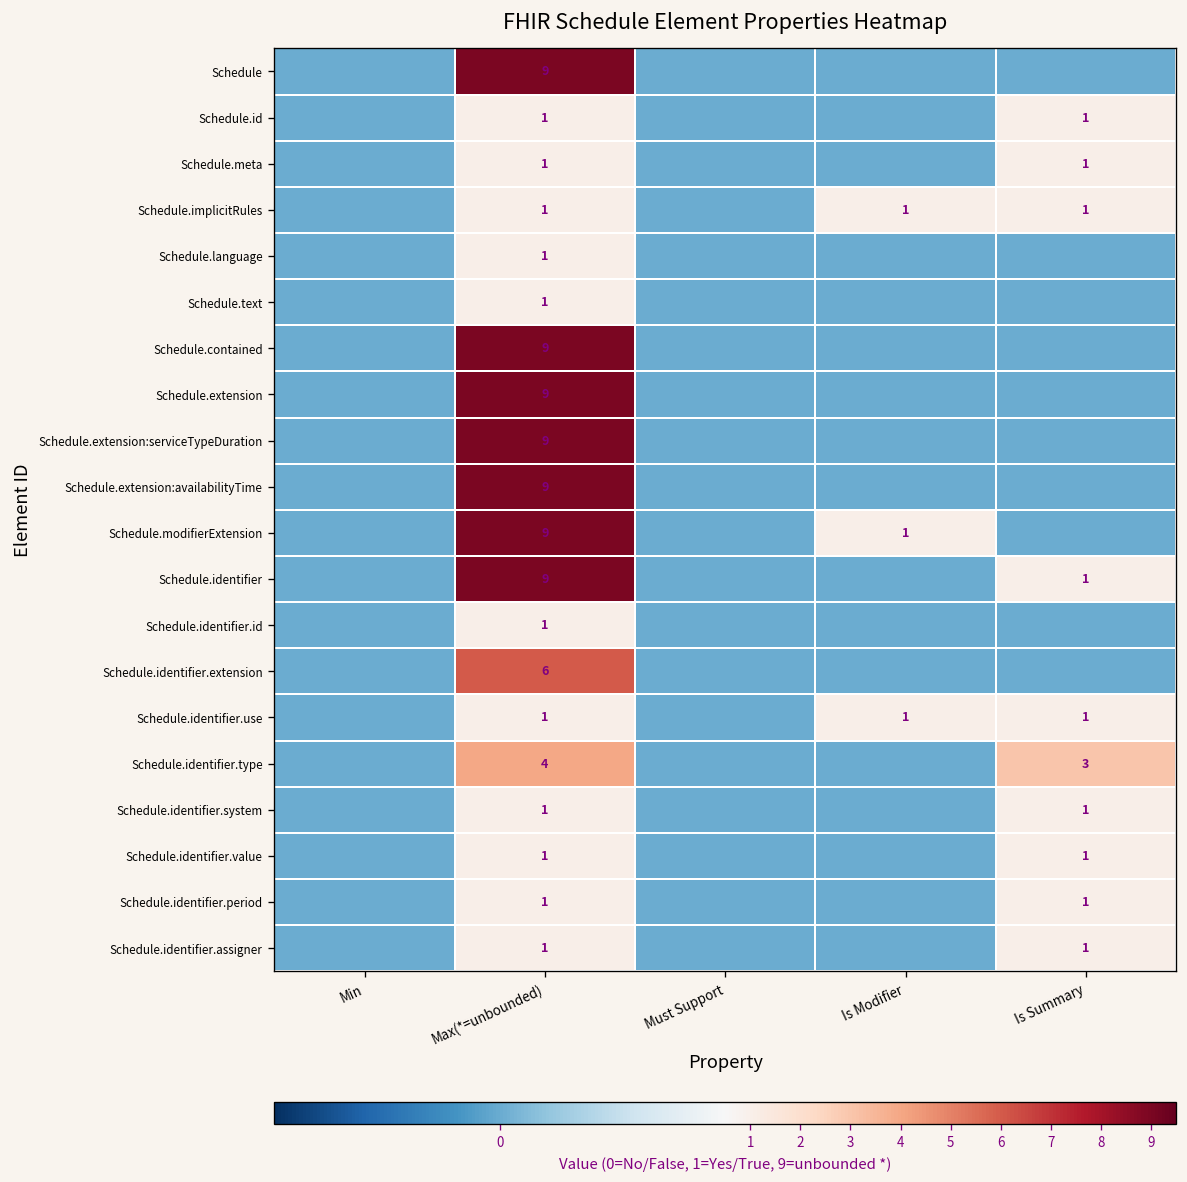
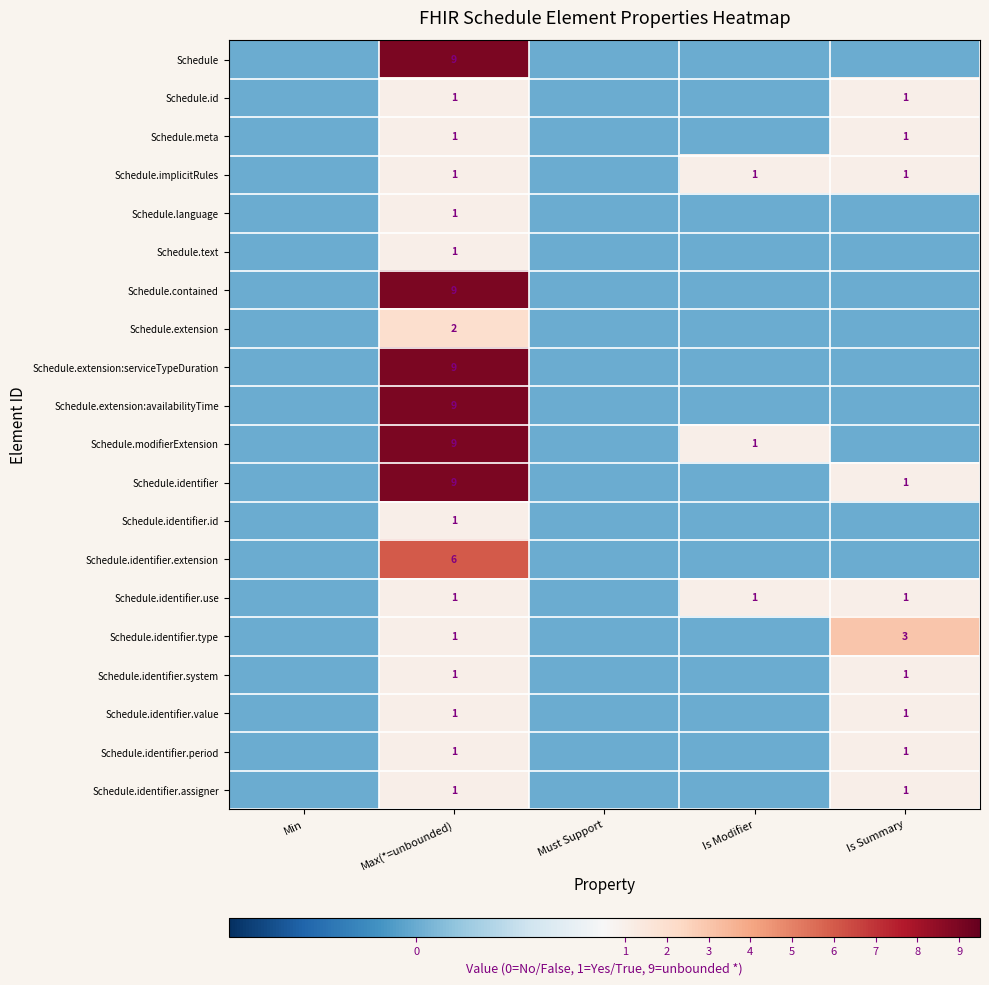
Schedule.extension, Max(*=unbounded): 9 -> 2
Schedule.identifier.type, Max(*=unbounded): 4 -> 1
